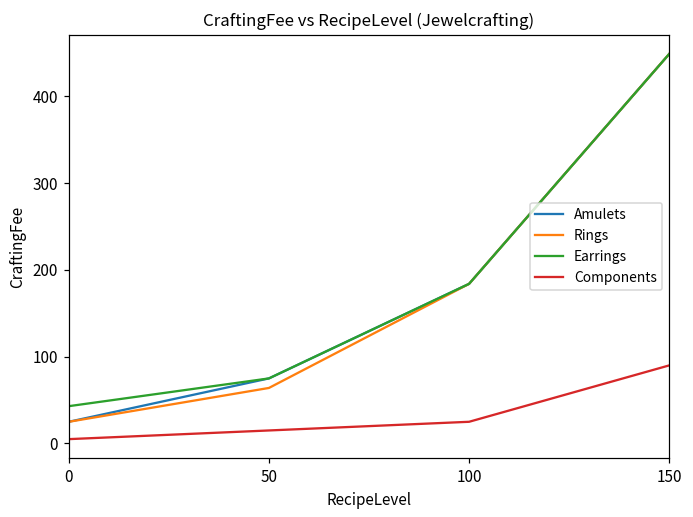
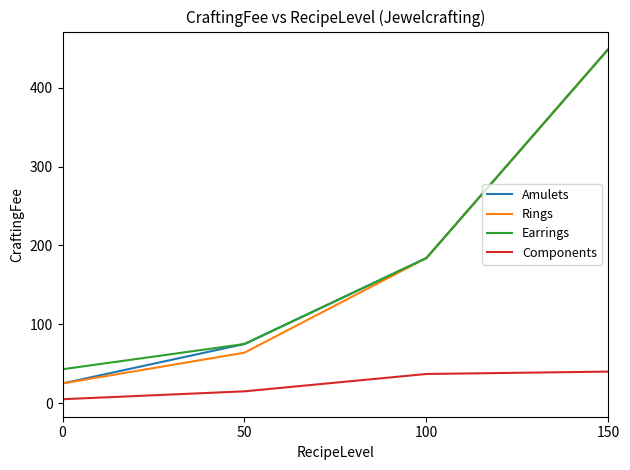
Components, 100: 30 -> 40
Components, 150: 90 -> 40
